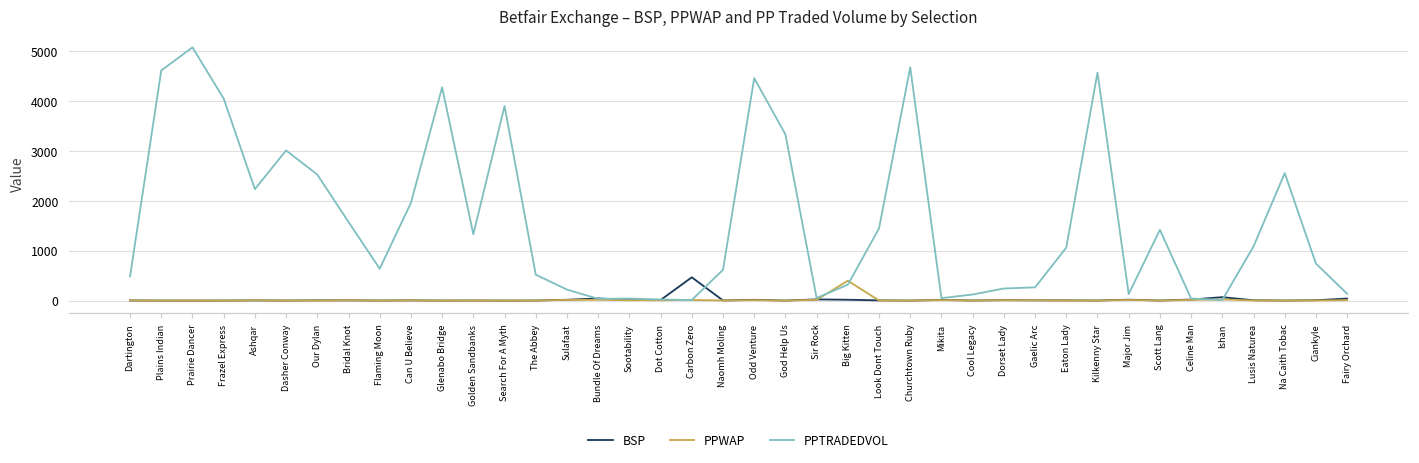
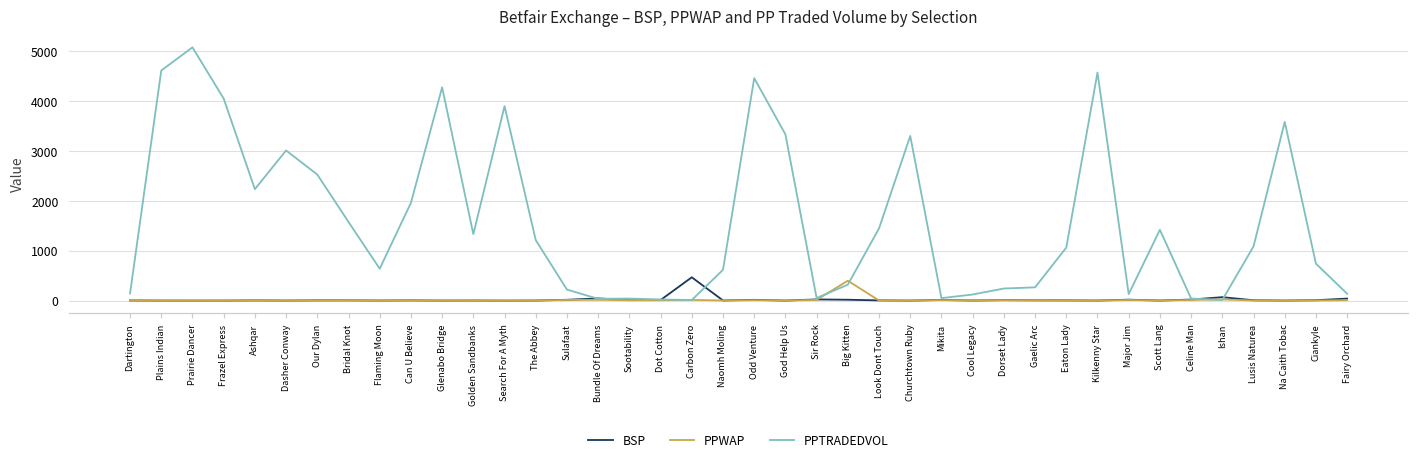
PPTRADEDVOL, Dartington: 500 -> 100
PPTRADEDVOL, The Abbey: 500 -> 1200
PPTRADEDVOL, Churchtown Ruby: 4700 -> 3300
PPTRADEDVOL, Na Caith Tobac: 2600 -> 3600
